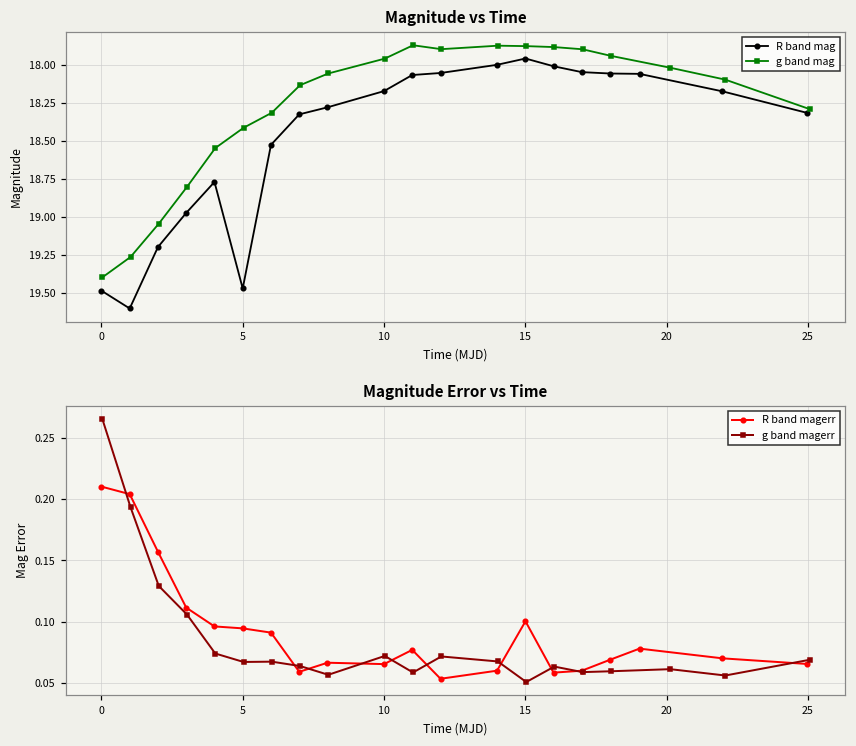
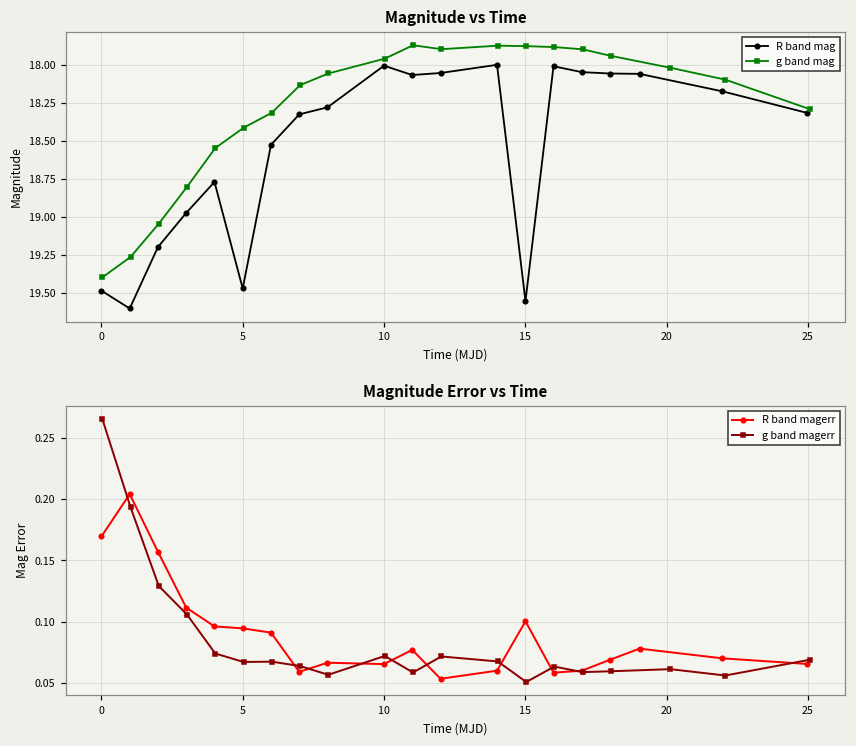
Magnitude vs Time, R band mag, 10: 18.17 -> 18.01
Magnitude vs Time, R band mag, 15: 17.96 -> 19.55
Magnitude Error vs Time, R band magerr, 0: 0.210 -> 0.169
